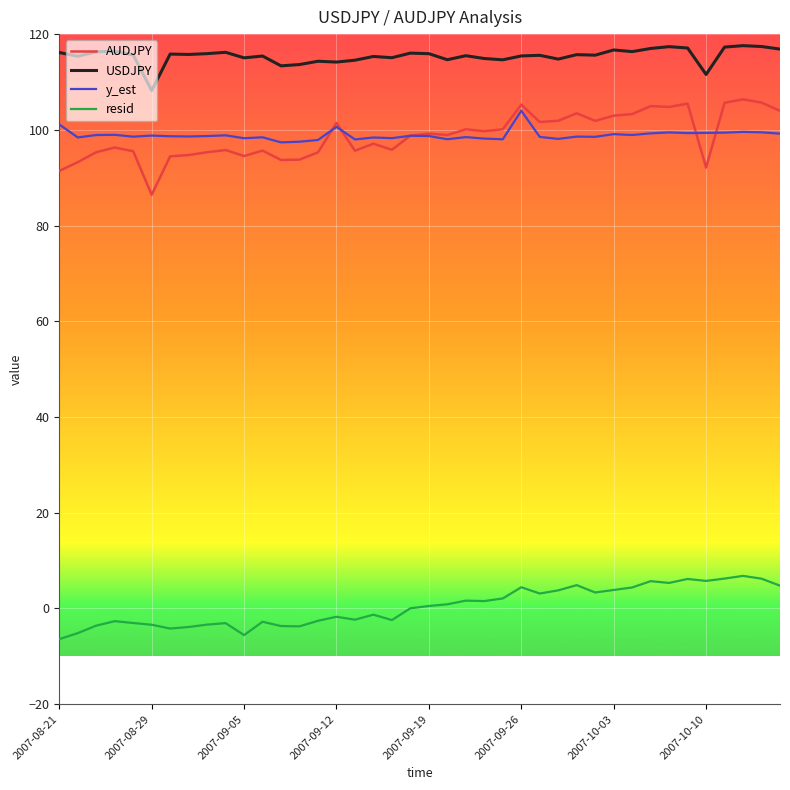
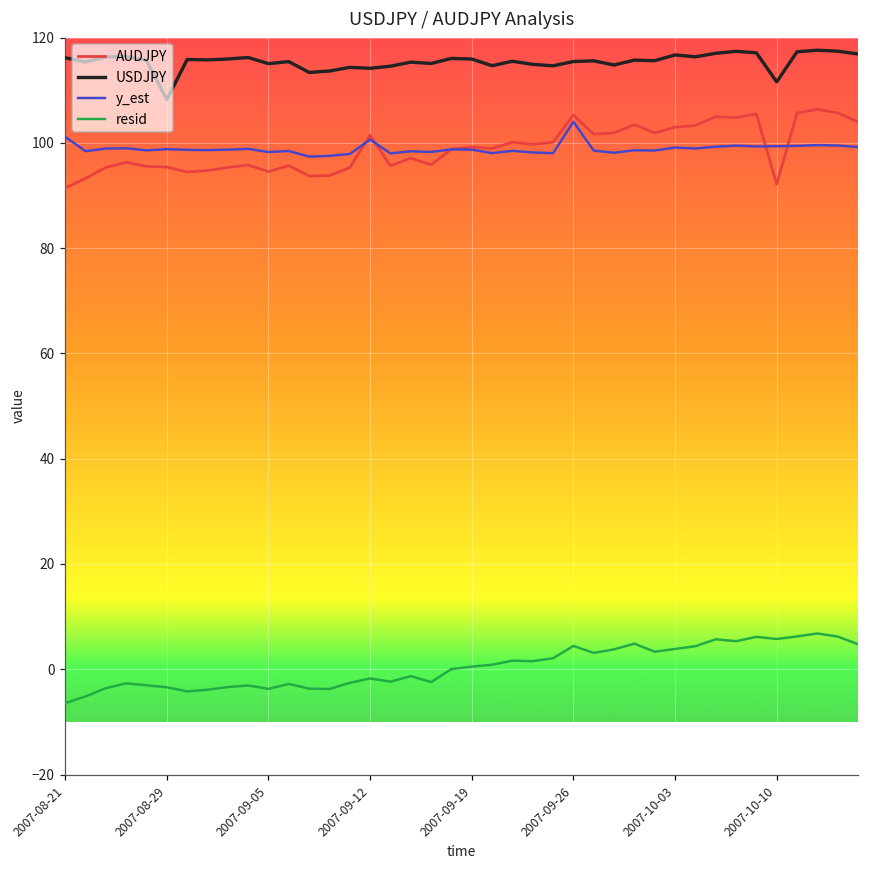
AUDJPY, 2007-08-29: 86 -> 95
resid, 2007-09-05: -6 -> -4
